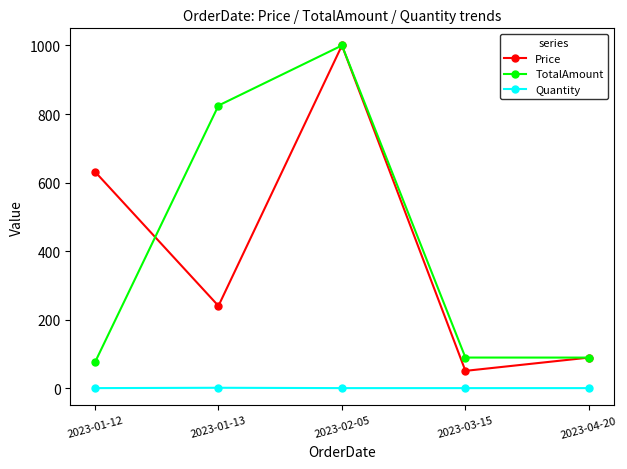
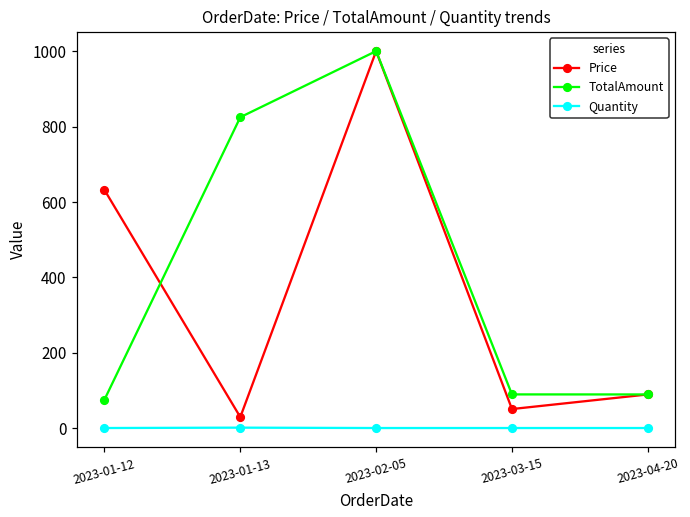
Price, 2023-01-13: 240 -> 30
